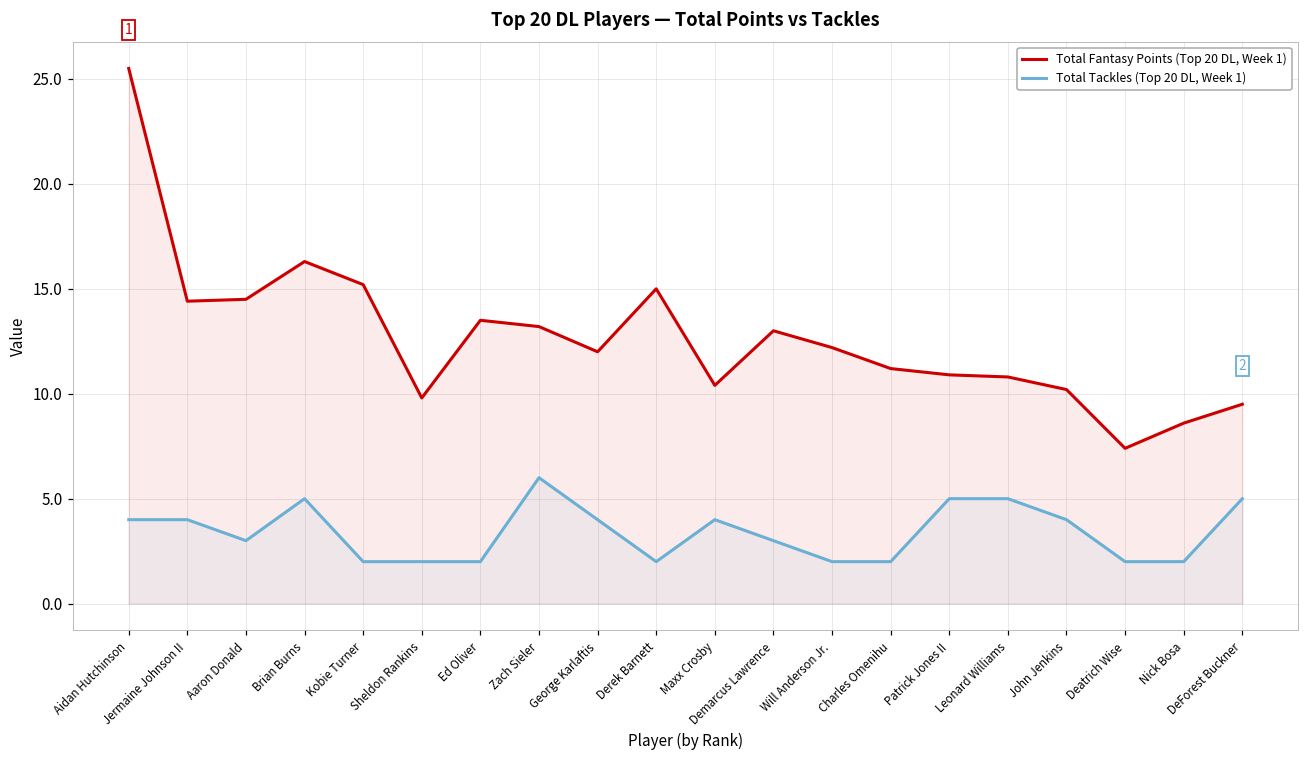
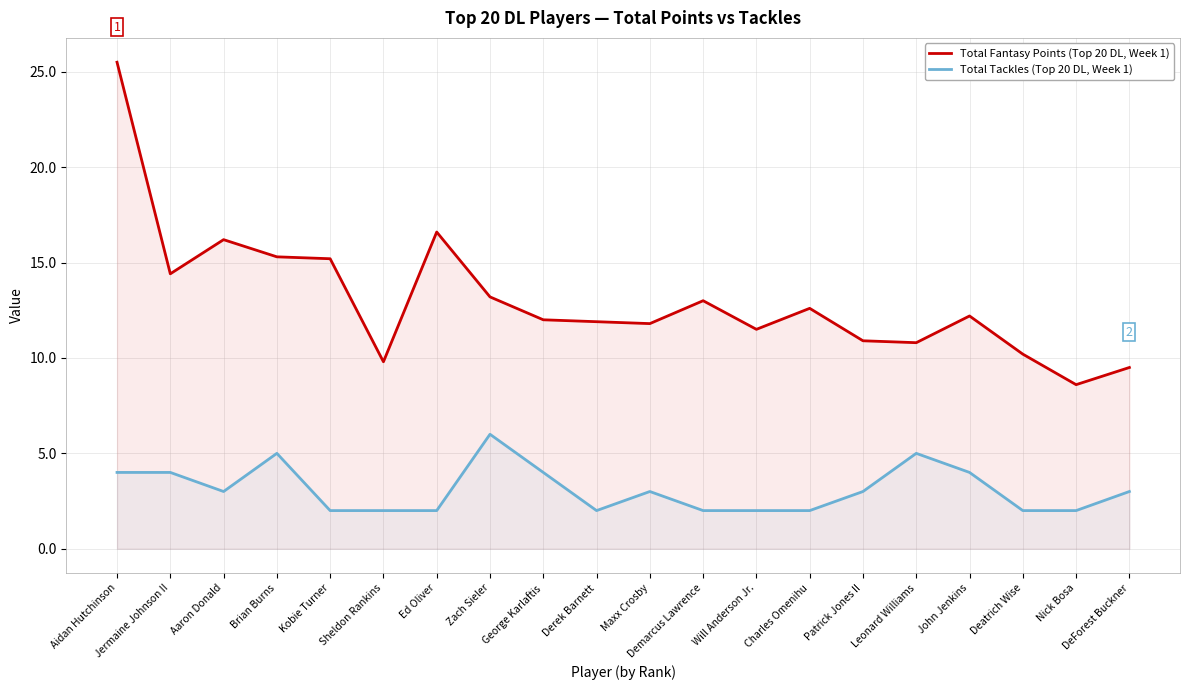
Total Fantasy Points (Top 20 DL, Week 1), Aaron Donald: 14.5 -> 16.2
Total Fantasy Points (Top 20 DL, Week 1), Brian Burns: 16.3 -> 15.3
Total Fantasy Points (Top 20 DL, Week 1), Ed Oliver: 13.5 -> 16.6
Total Fantasy Points (Top 20 DL, Week 1), Derek Barnett: 15.0 -> 11.9
Total Fantasy Points (Top 20 DL, Week 1), Maxx Crosby: 10.4 -> 11.8
Total Tackles (Top 20 DL, Week 1), Maxx Crosby: 4 -> 3
Total Tackles (Top 20 DL, Week 1), Demarcus Lawrence: 3 -> 2
Total Fantasy Points (Top 20 DL, Week 1), Will Anderson Jr.: 12.2 -> 11.5
Total Fantasy Points (Top 20 DL, Week 1), Charles Omenihu: 11.2 -> 12.6
Total Tackles (Top 20 DL, Week 1), Patrick Jones II: 5 -> 3
Total Fantasy Points (Top 20 DL, Week 1), John Jenkins: 10.2 -> 12.2
Total Fantasy Points (Top 20 DL, Week 1), Deatrich Wise: 7.4 -> 10.2
Total Tackles (Top 20 DL, Week 1), DeForest Buckner: 5 -> 3
